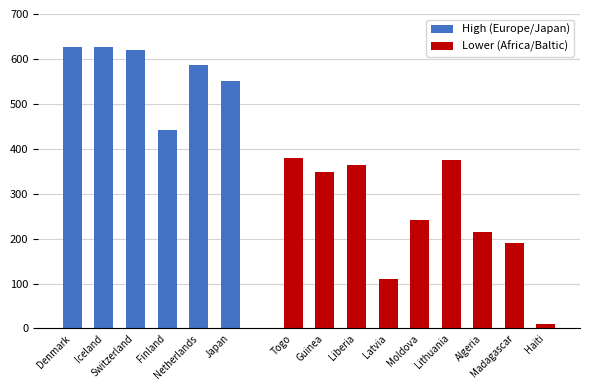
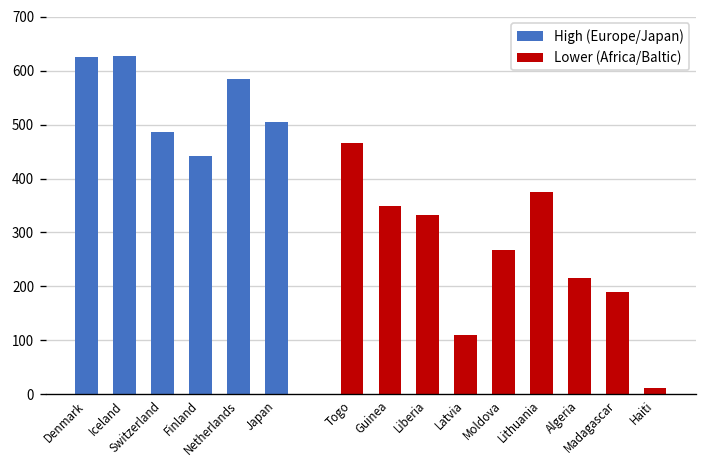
High (Europe/Japan), Switzerland: 620 -> 490
High (Europe/Japan), Japan: 550 -> 510
Lower (Africa/Baltic), Togo: 380 -> 470
Lower (Africa/Baltic), Liberia: 360 -> 330
Lower (Africa/Baltic), Moldova: 240 -> 270
